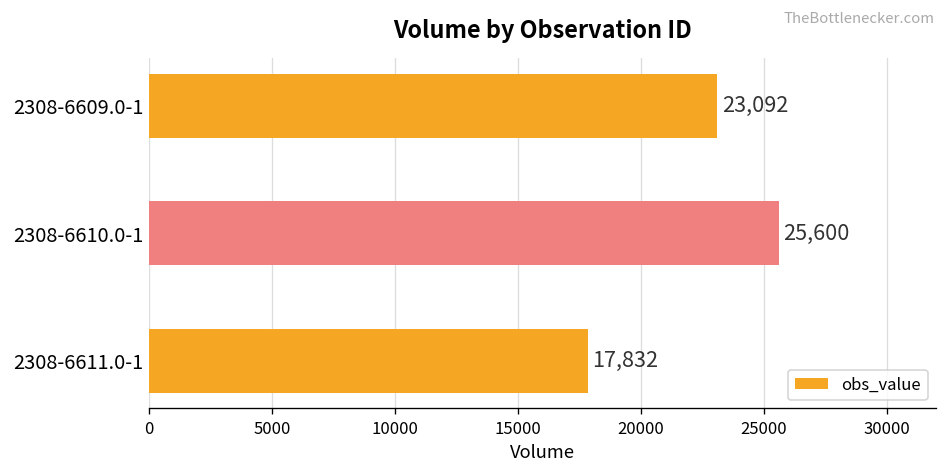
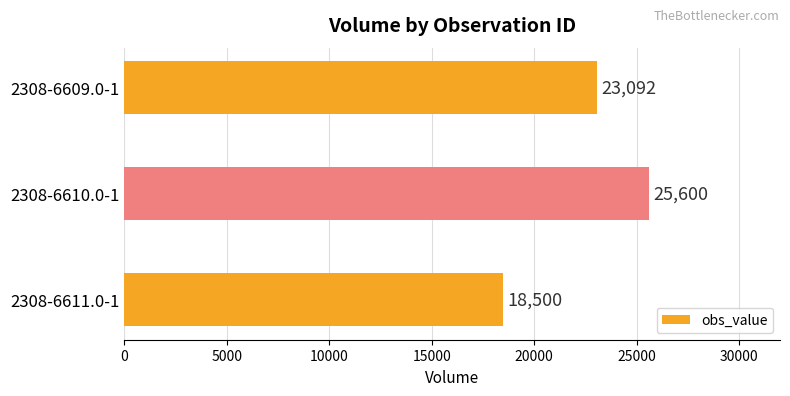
2308-6611.0-1: 17,832 -> 18,500
